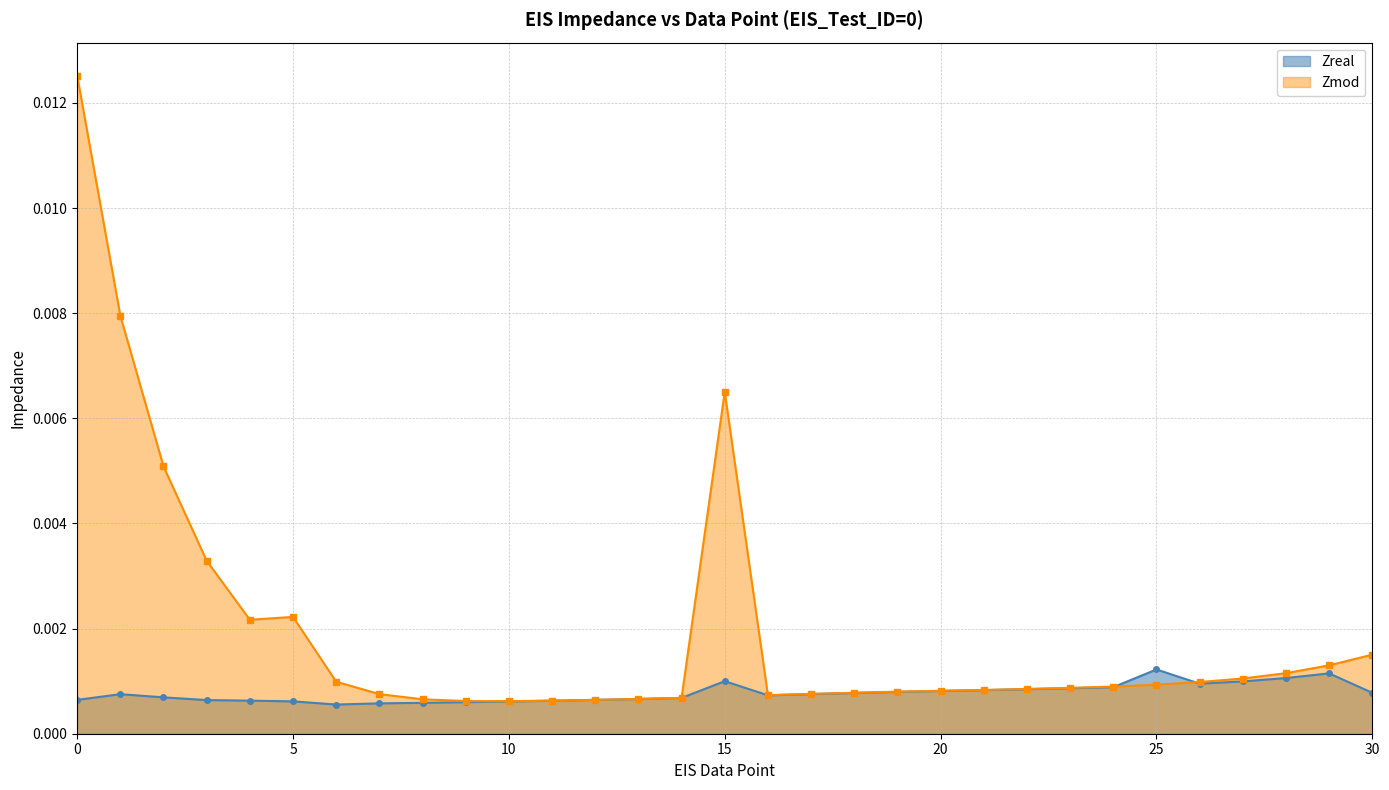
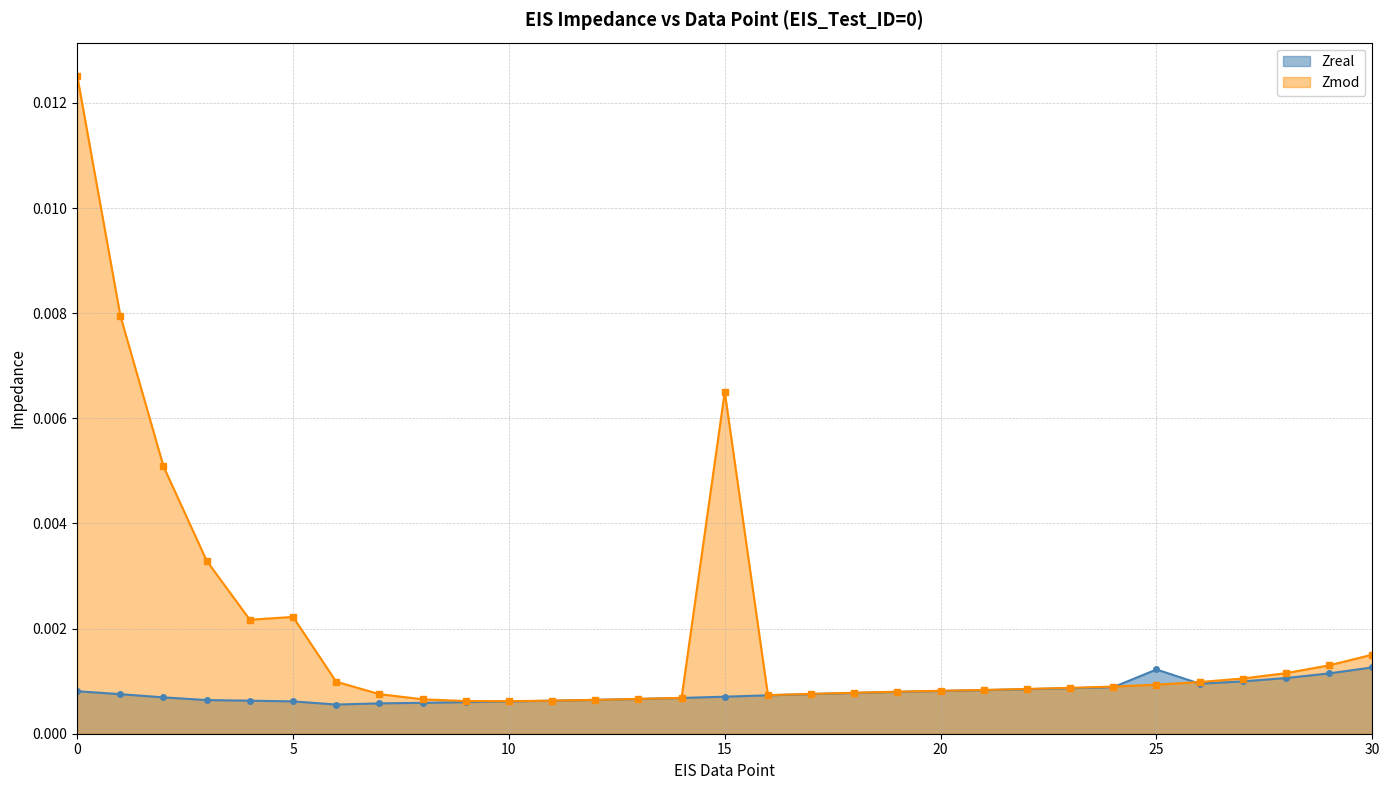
Zreal, 0: 0.0006 -> 0.0008
Zreal, 15: 0.0010 -> 0.0007
Zreal, 30: 0.0008 -> 0.0013
